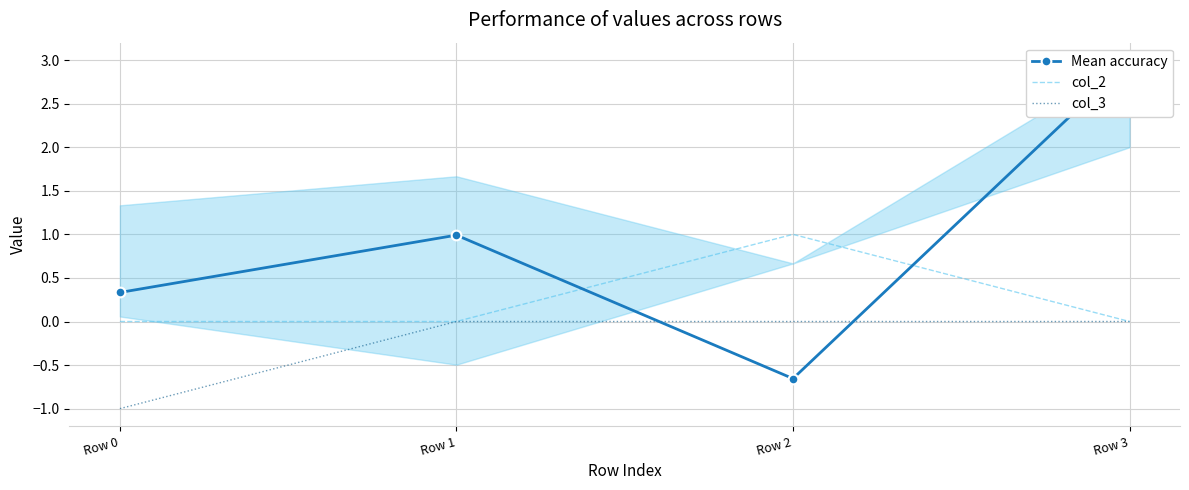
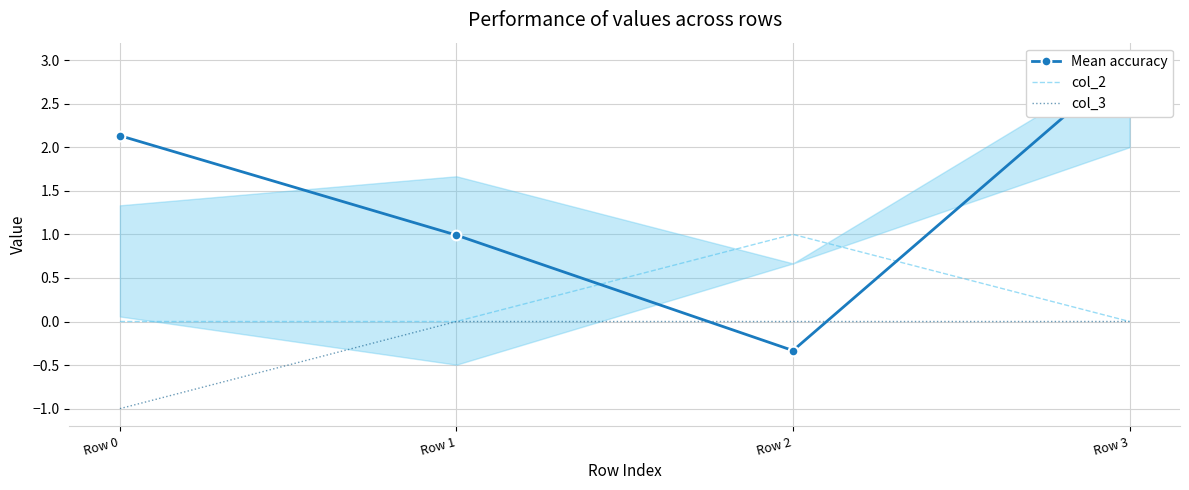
Mean accuracy, Row 0: 0.3 -> 2.1
Mean accuracy, Row 2: -0.7 -> -0.3
